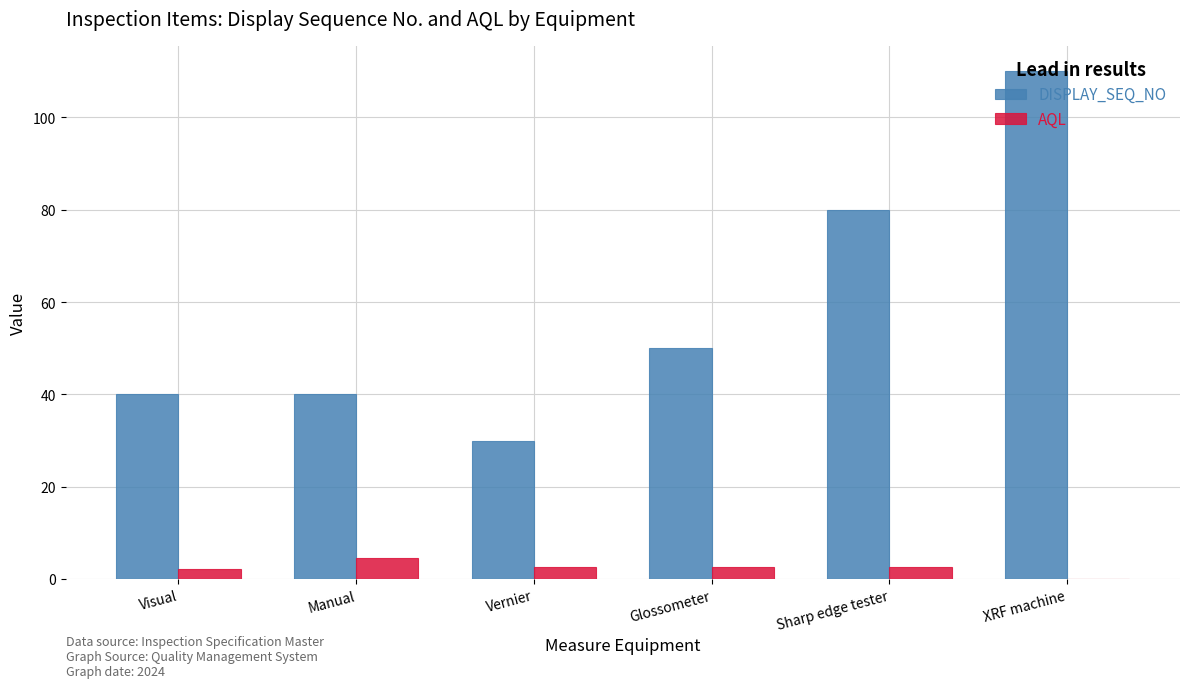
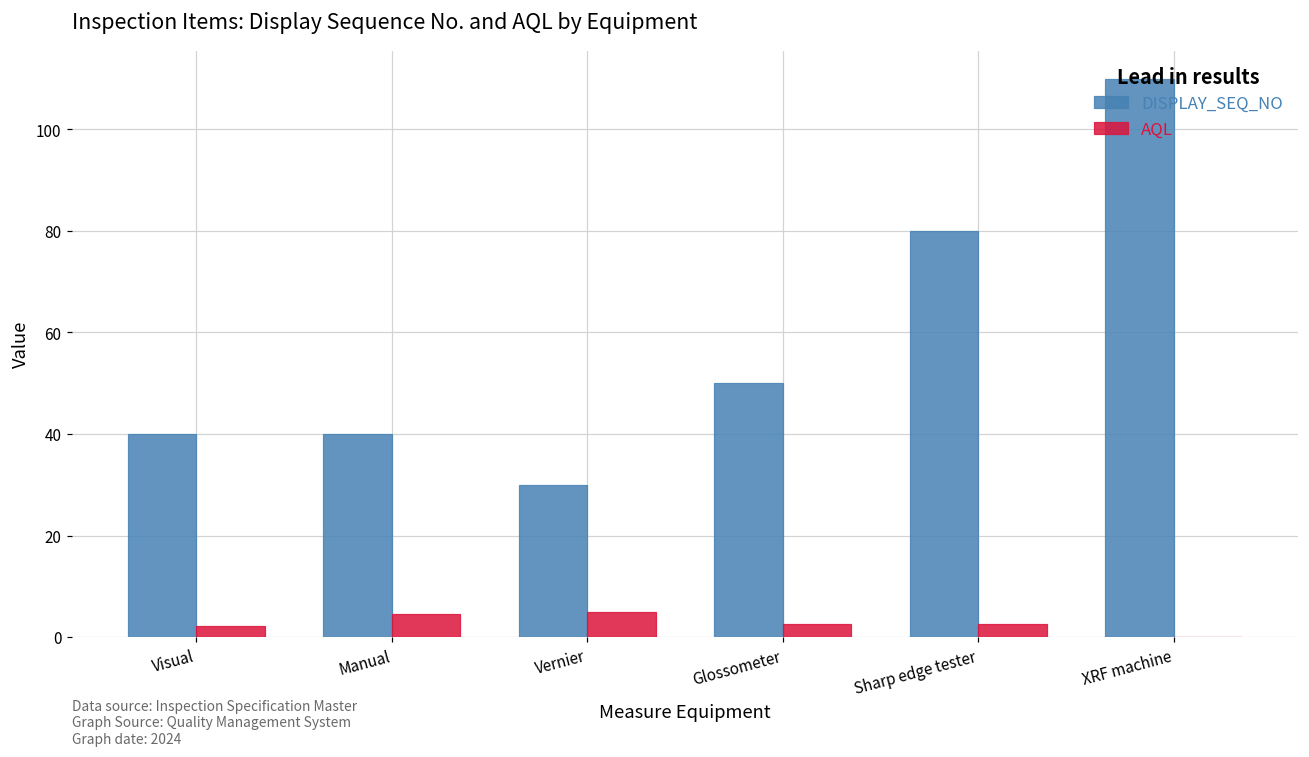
AQL, Vernier: 3 -> 5
